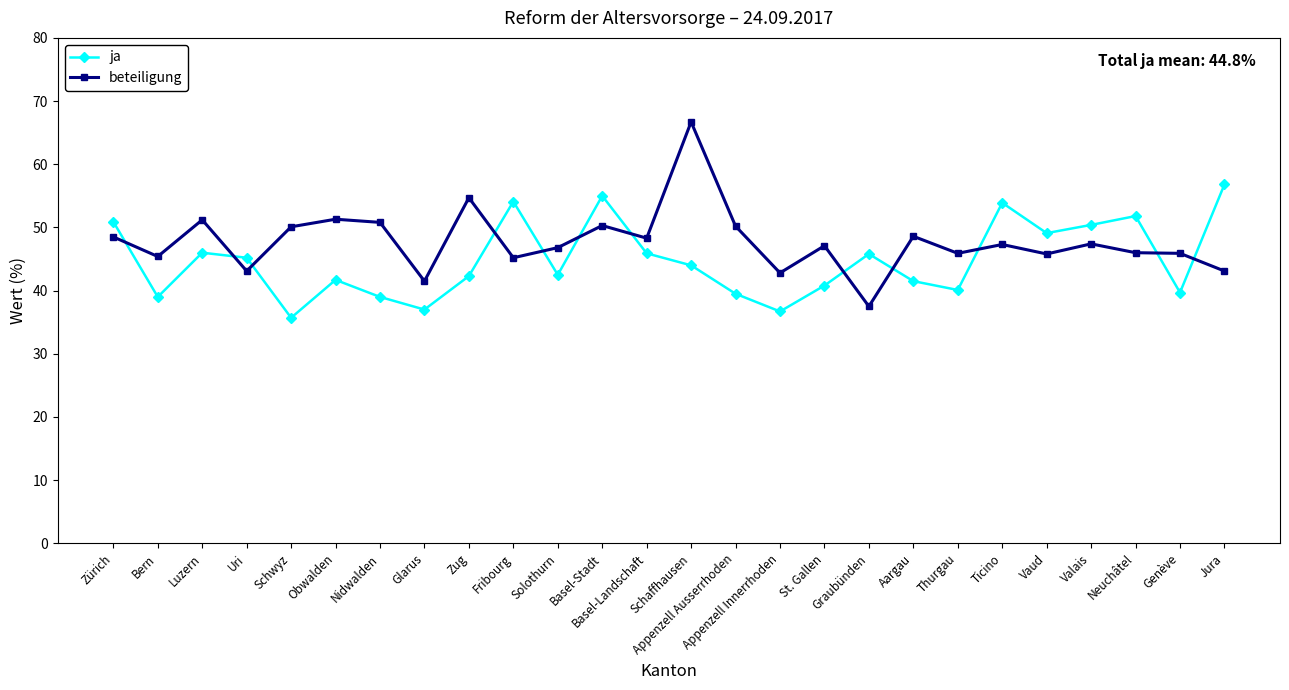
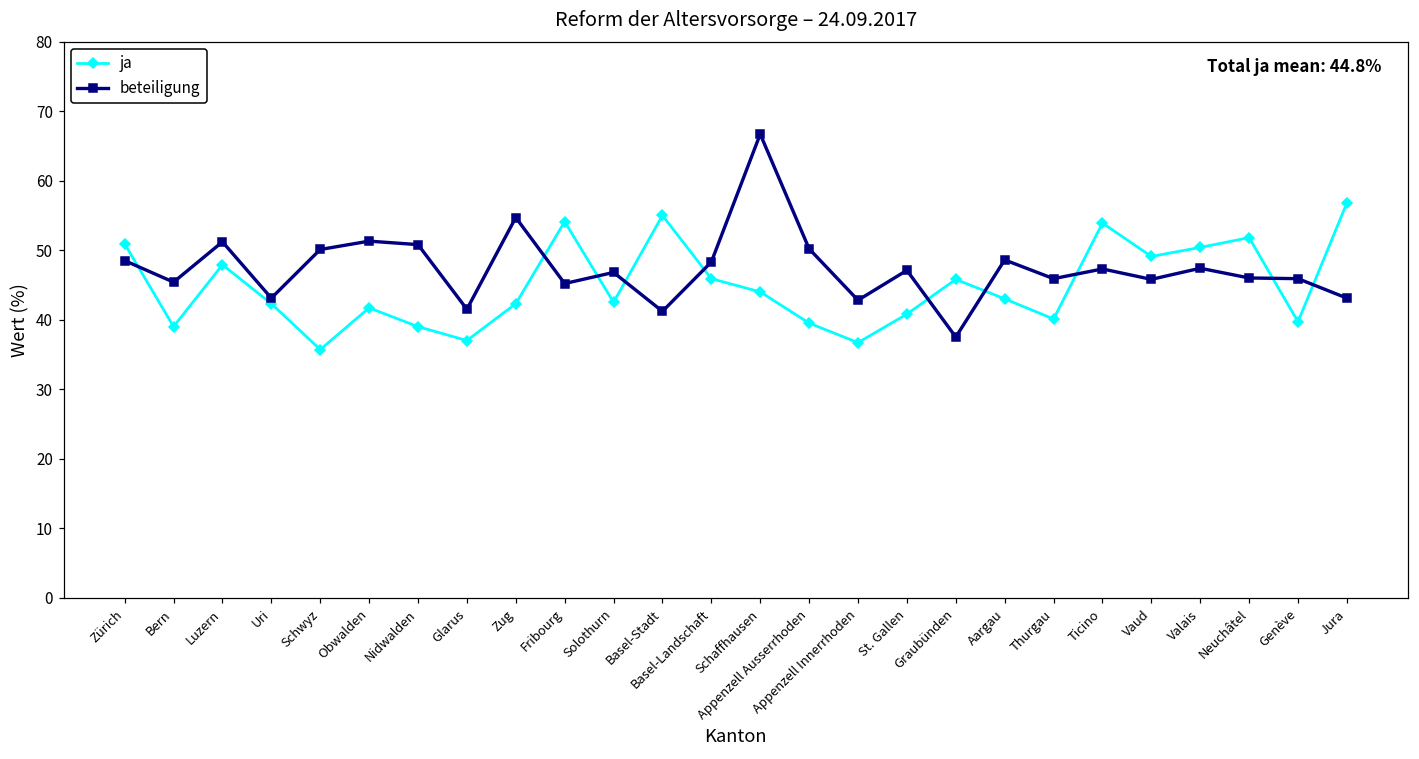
ja, Luzern: 46 -> 48
ja, Uri: 45 -> 42
beteiligung, Basel-Stadt: 50 -> 41
ja, Aargau: 42 -> 43
